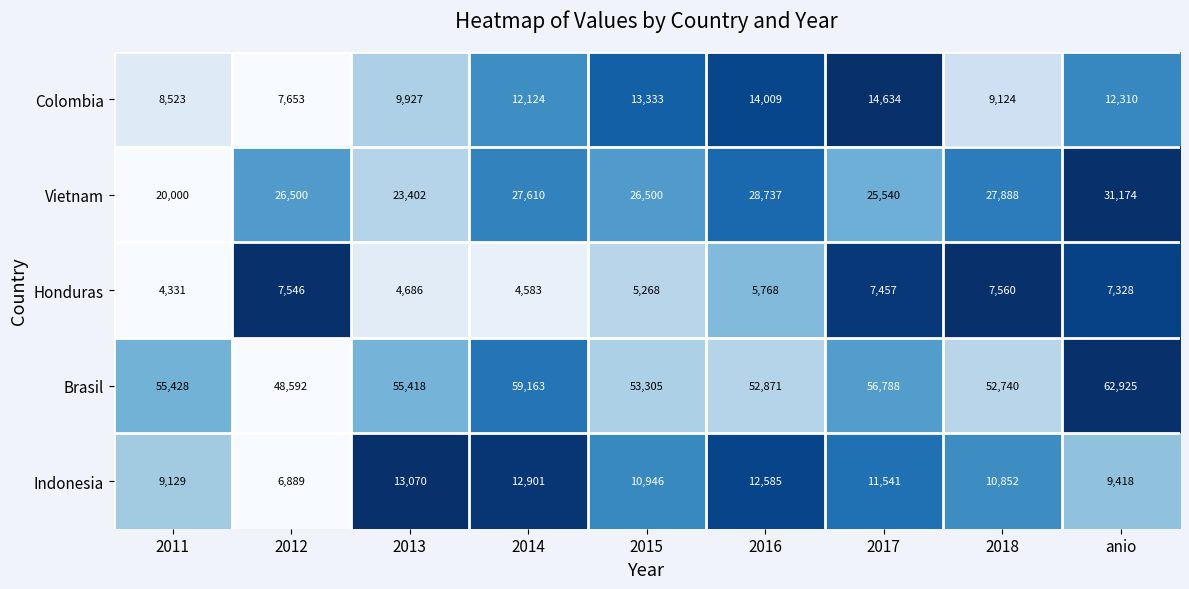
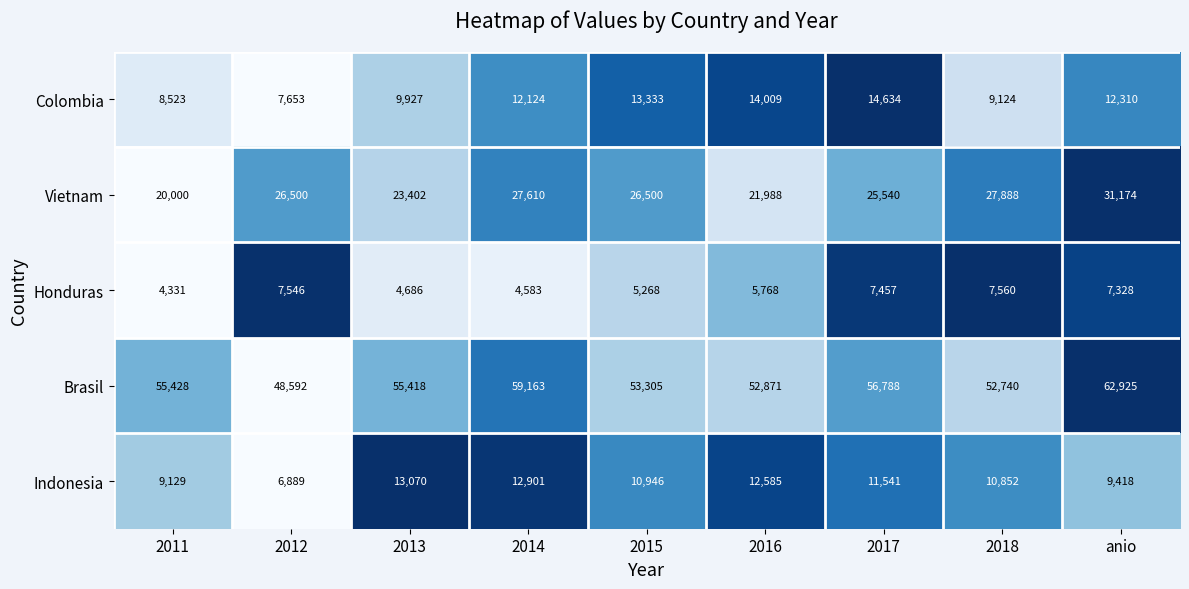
Vietnam, 2016: 28,737 -> 21,988
